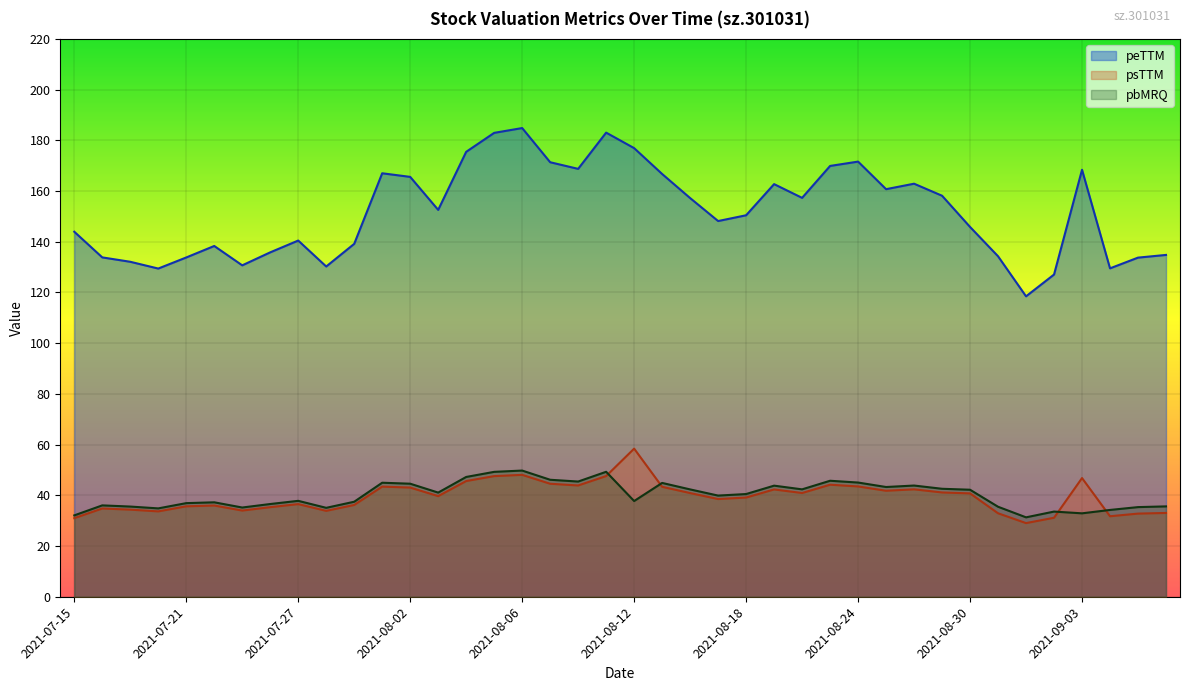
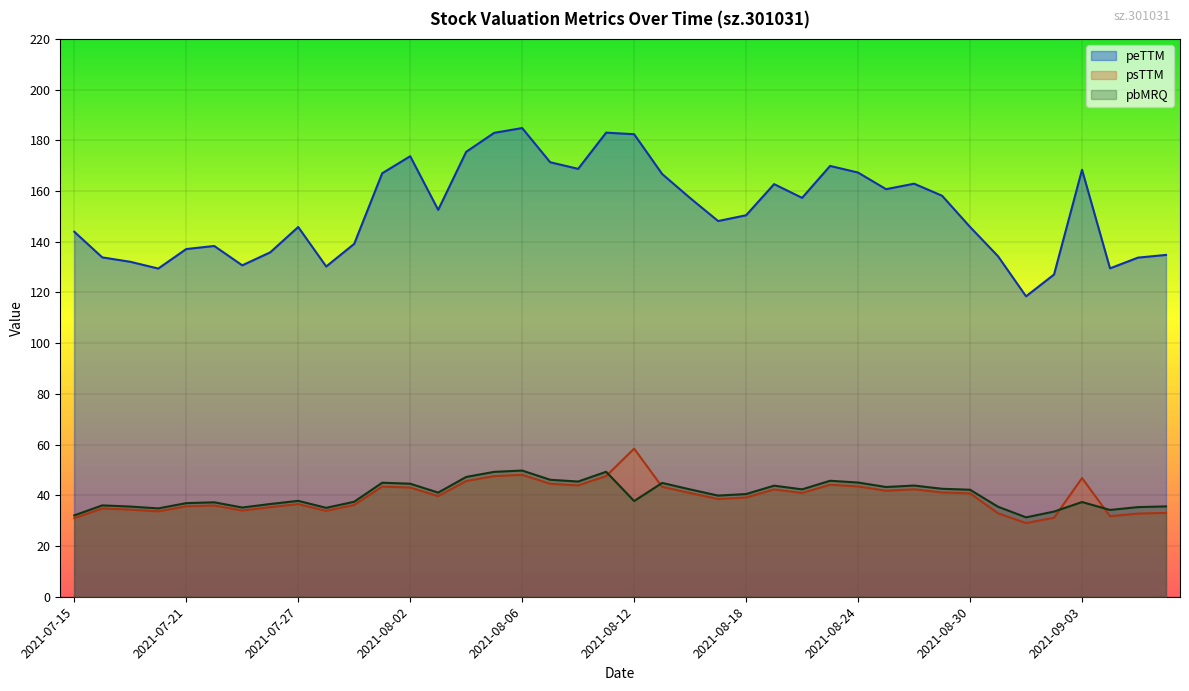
peTTM, 2021-07-21: 134 -> 137
peTTM, 2021-07-27: 140 -> 146
peTTM, 2021-08-02: 166 -> 174
peTTM, 2021-08-12: 177 -> 182
peTTM, 2021-08-24: 172 -> 167
pbMRQ, 2021-09-03: 33 -> 37
